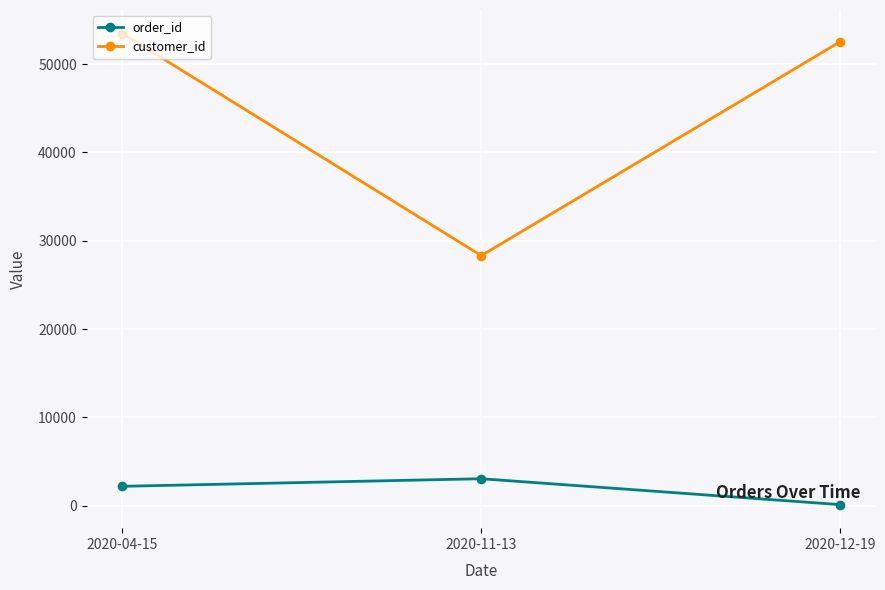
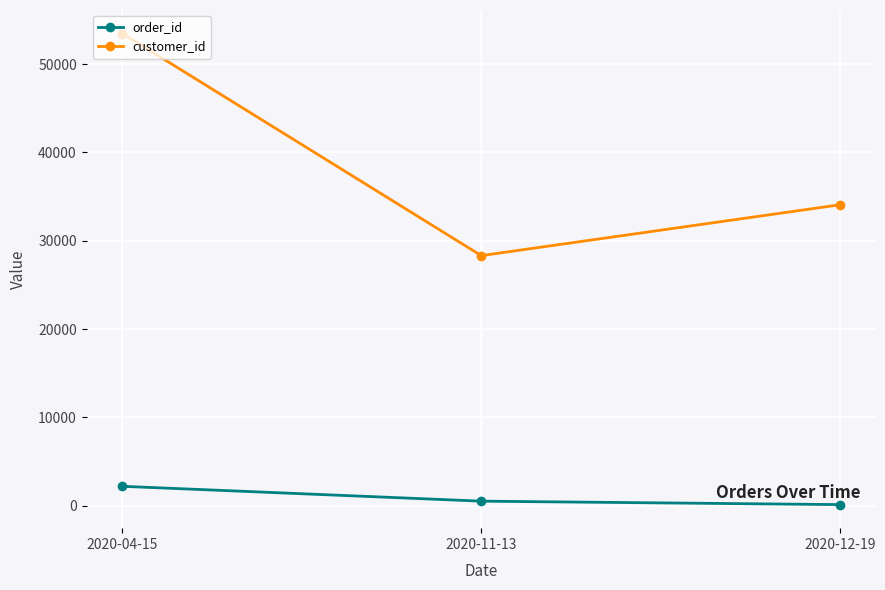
order_id, 2020-11-13: 3000 -> 1000
customer_id, 2020-12-19: 53000 -> 34000
